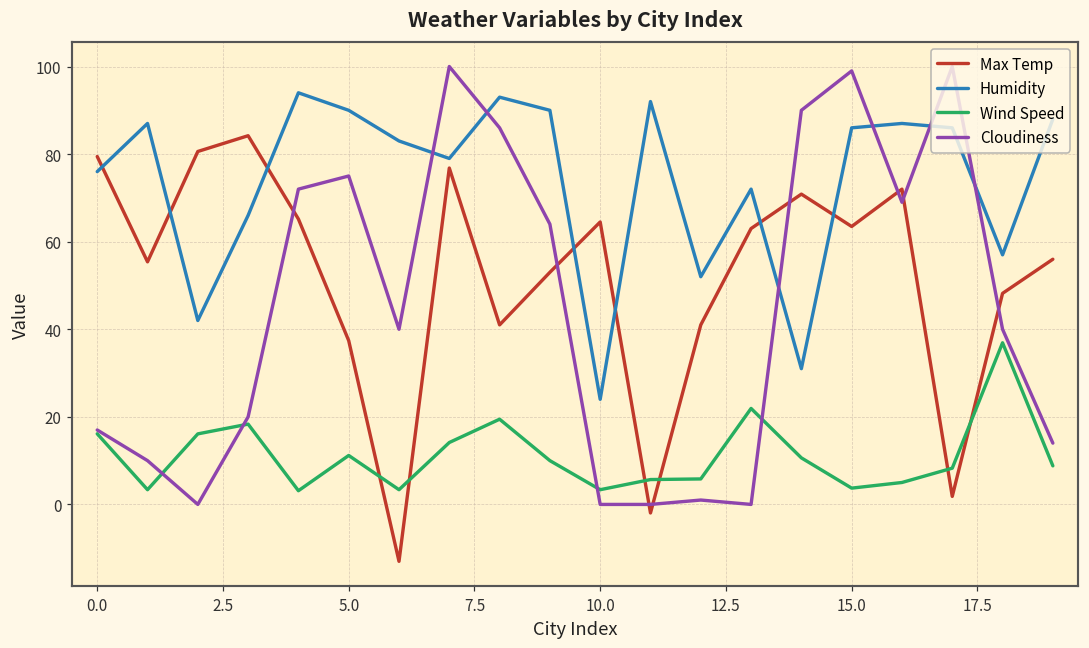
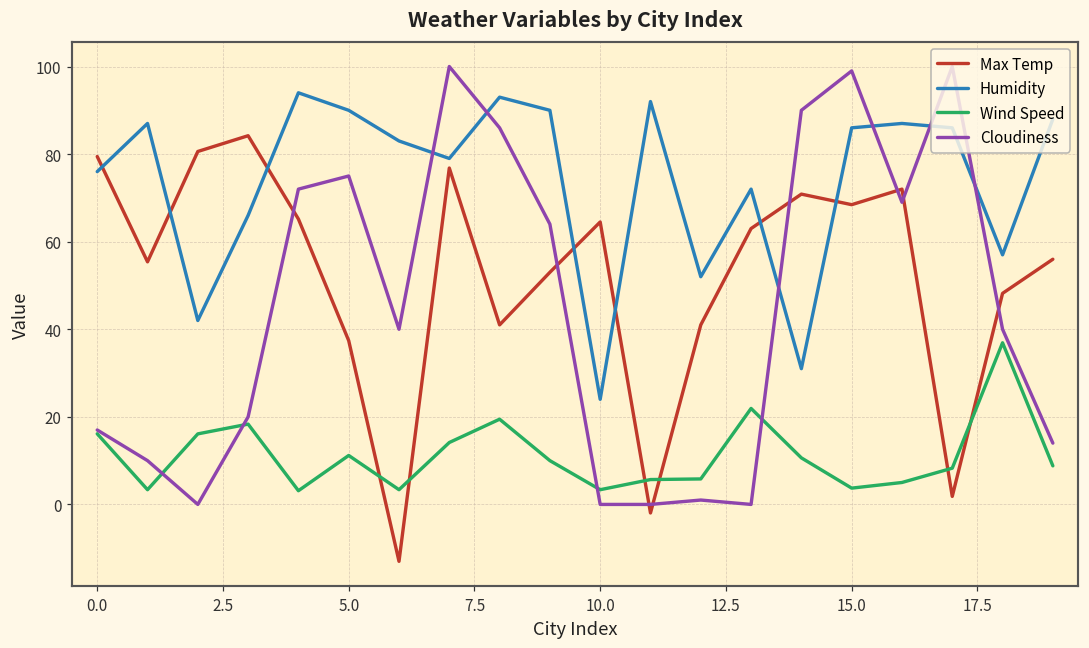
Max Temp, 15.0: 63 -> 68
